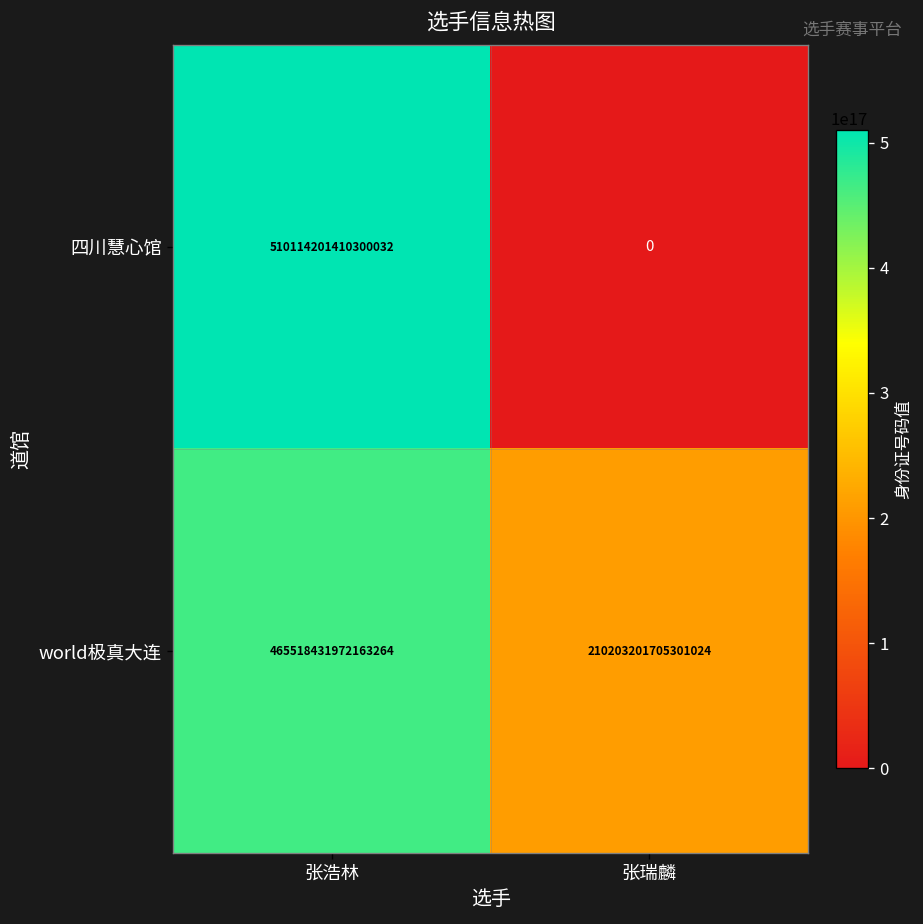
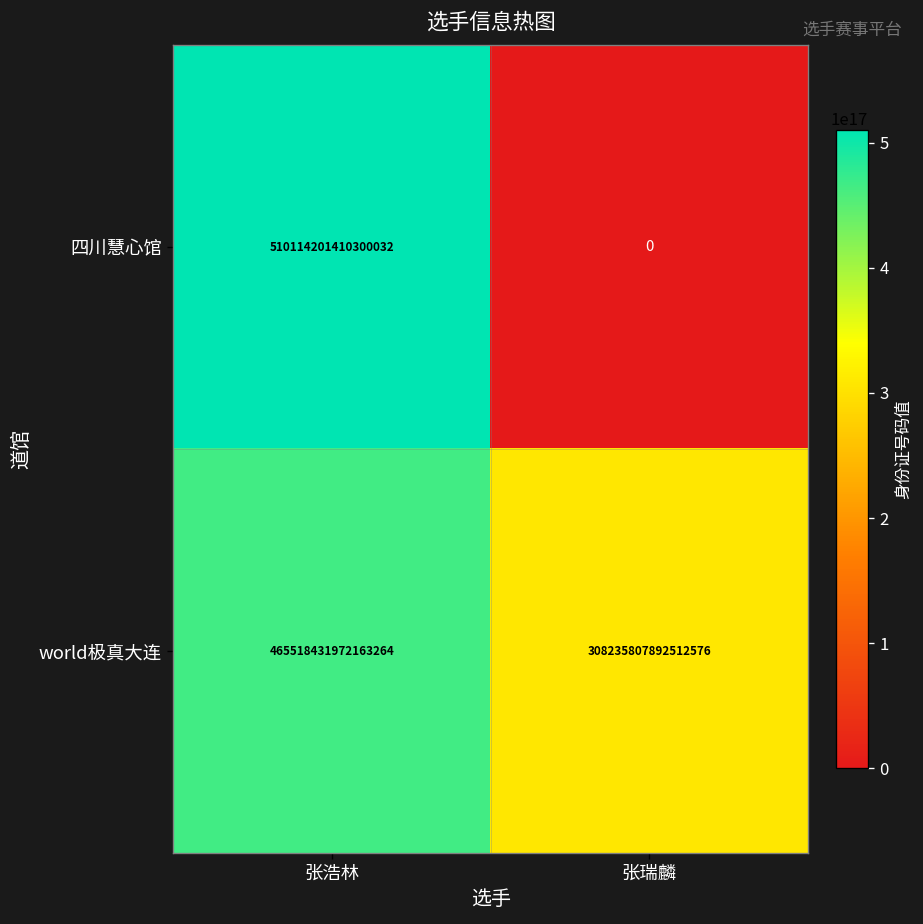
world极真大连, 张瑞麟: 210203201705301024 -> 308235807892512576
